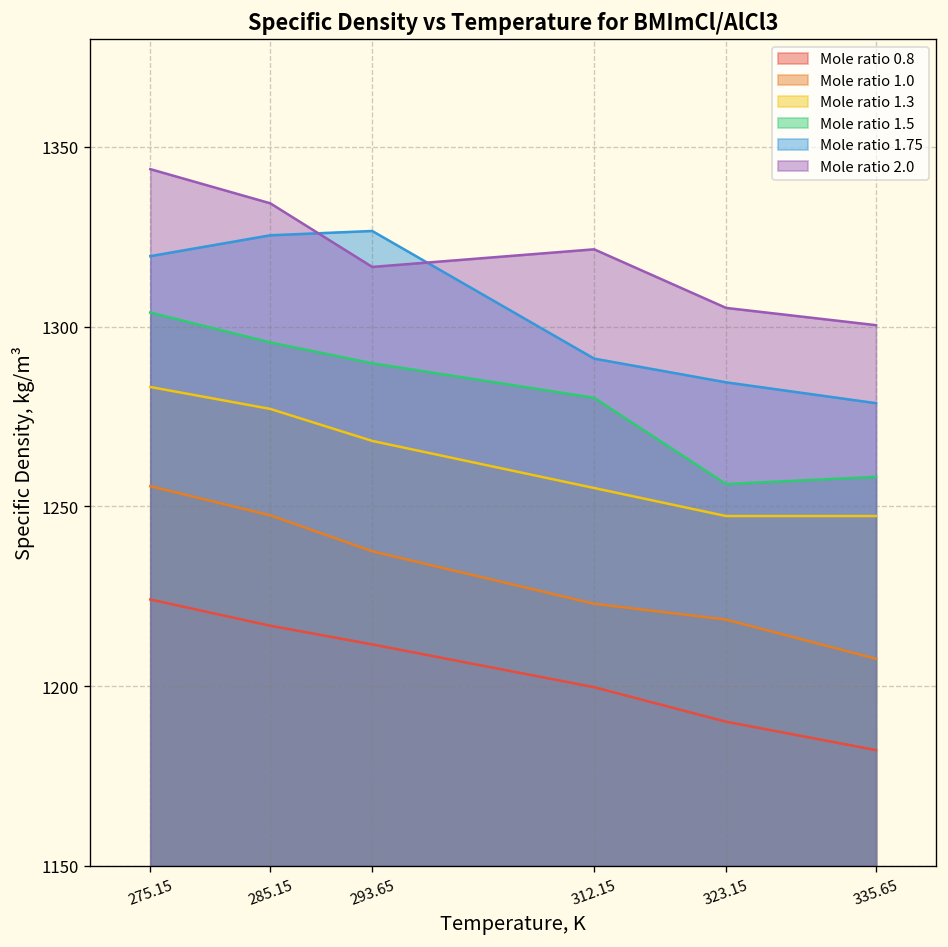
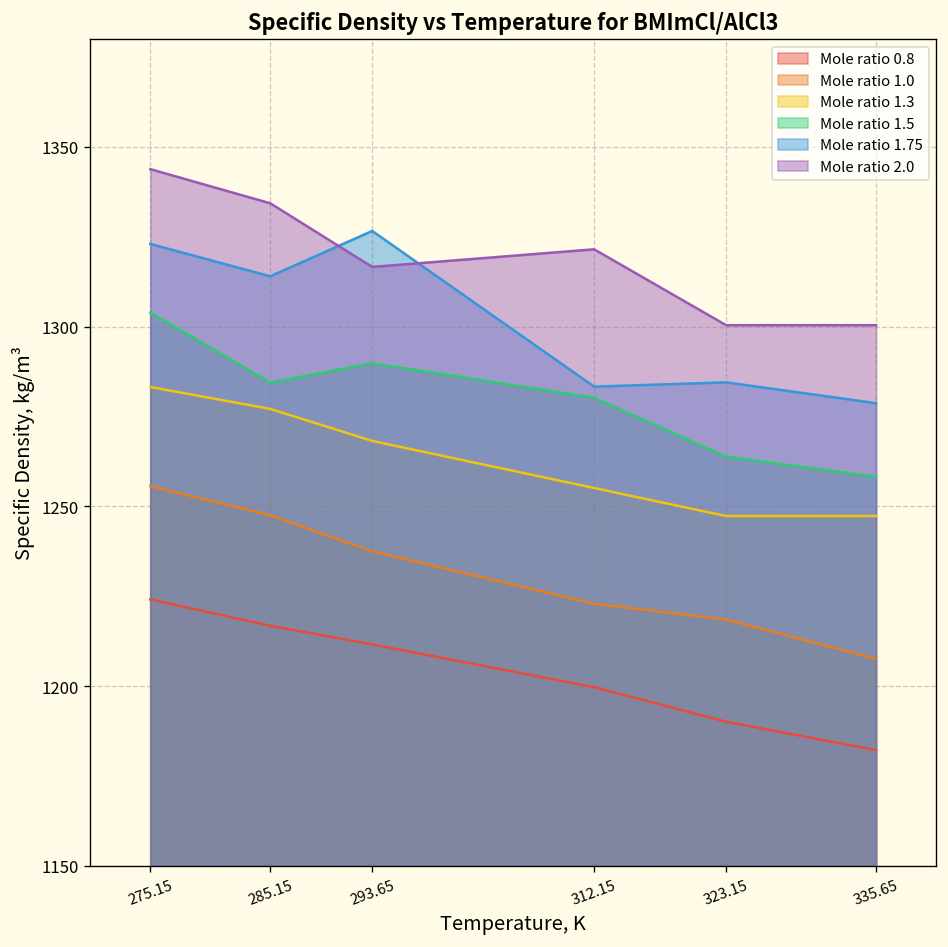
Mole ratio 1.75, 275.15: 1320 -> 1323
Mole ratio 1.5, 285.15: 1296 -> 1284
Mole ratio 1.75, 285.15: 1325 -> 1314
Mole ratio 1.75, 312.15: 1291 -> 1283
Mole ratio 1.5, 323.15: 1256 -> 1264
Mole ratio 2.0, 323.15: 1305 -> 1300
